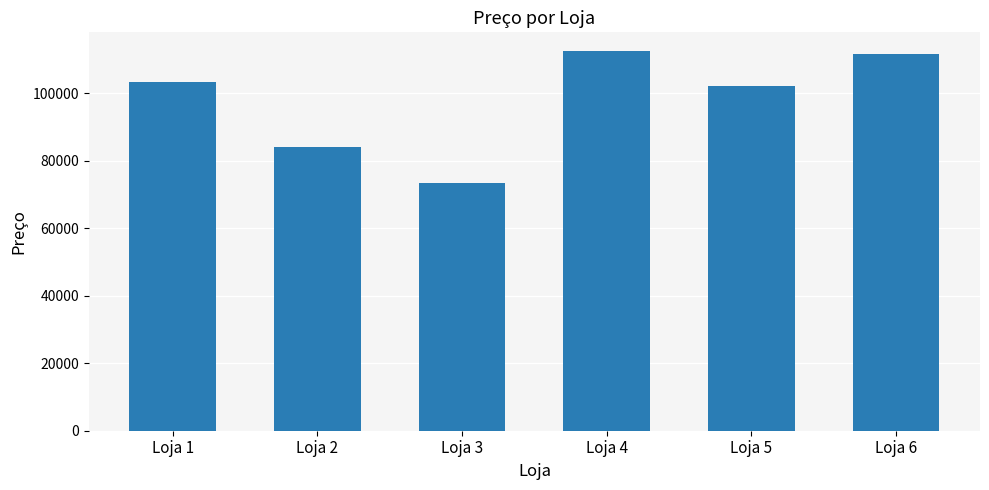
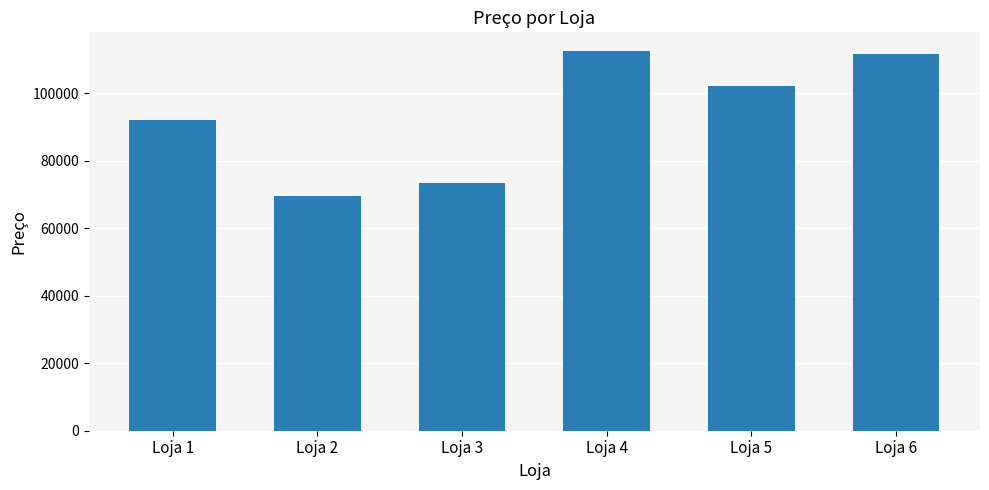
Loja 1: 103000 -> 92000
Loja 2: 84000 -> 70000
